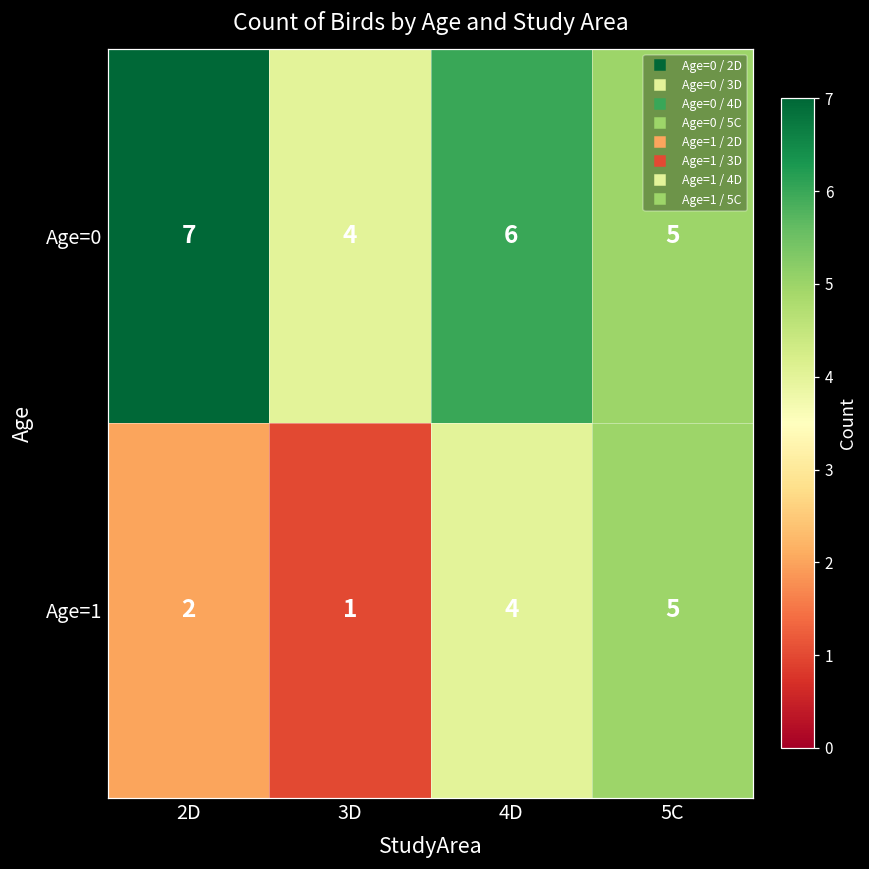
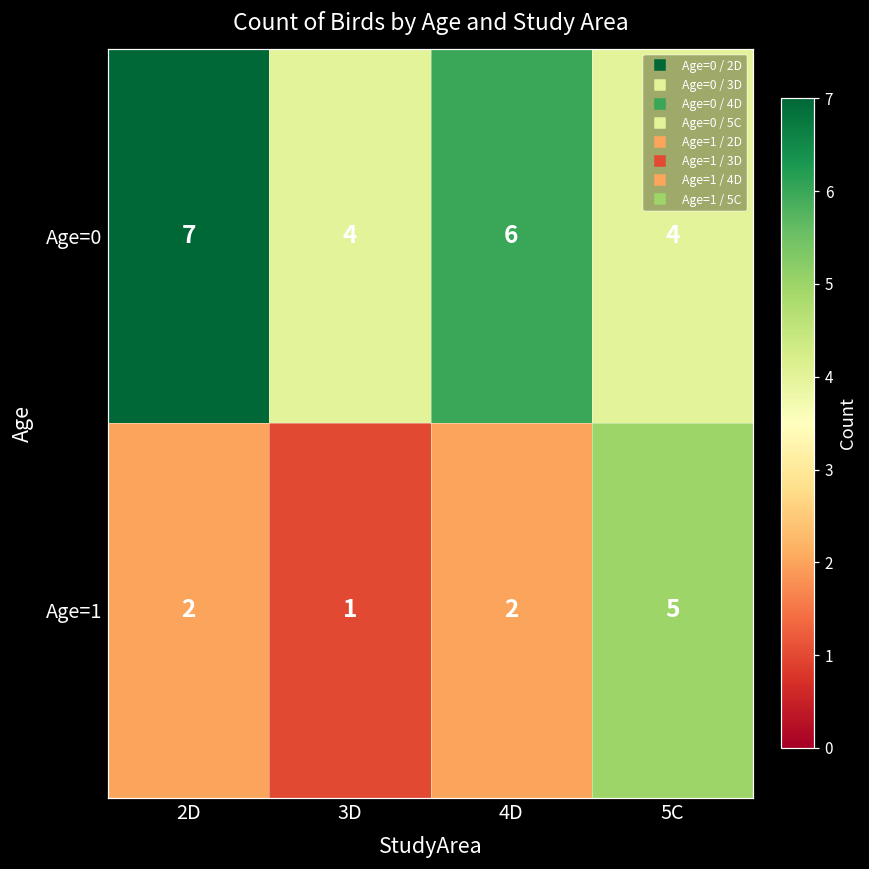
Age=0, 5C: 5 -> 4
Age=1, 4D: 4 -> 2
